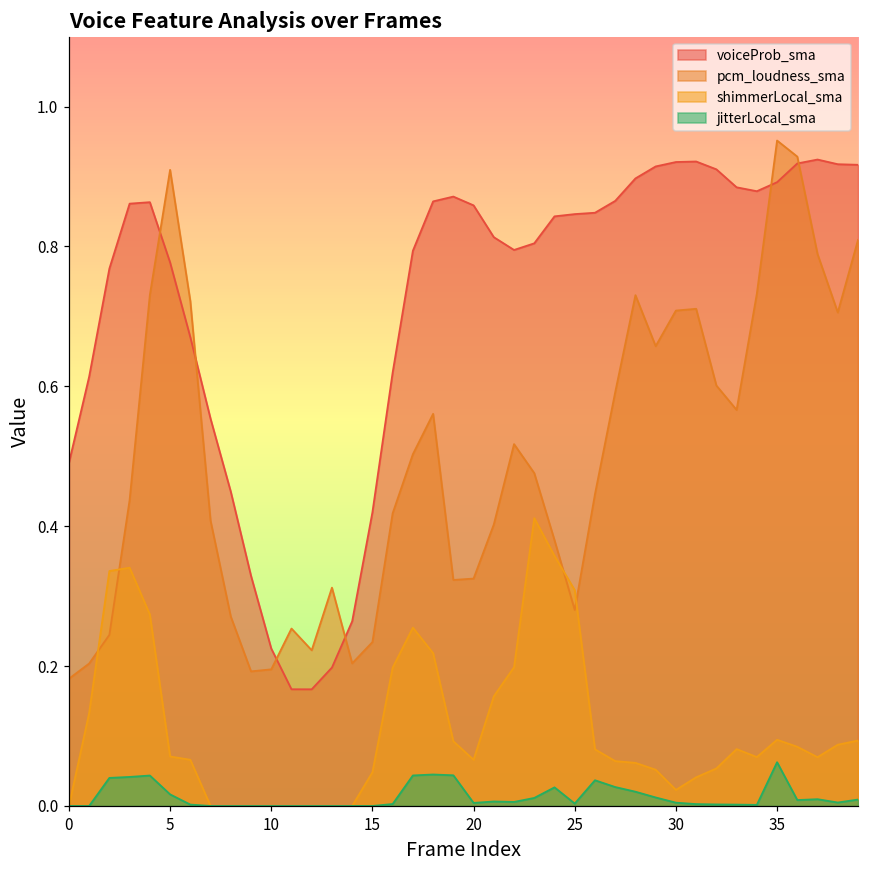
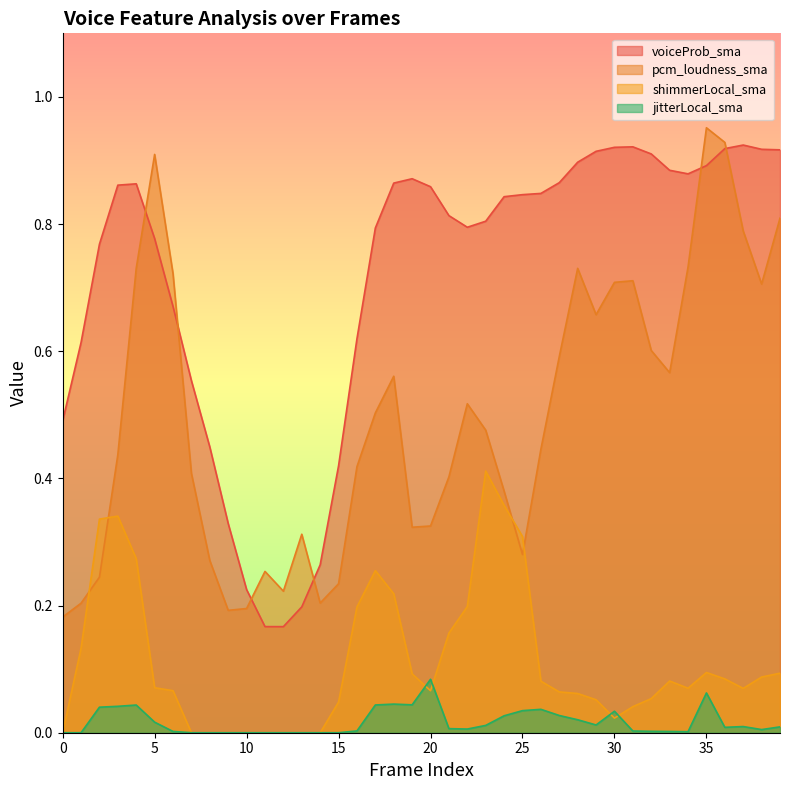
jitterLocal_sma, 20: 0.00 -> 0.08
jitterLocal_sma, 25: 0.00 -> 0.03
jitterLocal_sma, 30: 0.00 -> 0.03
